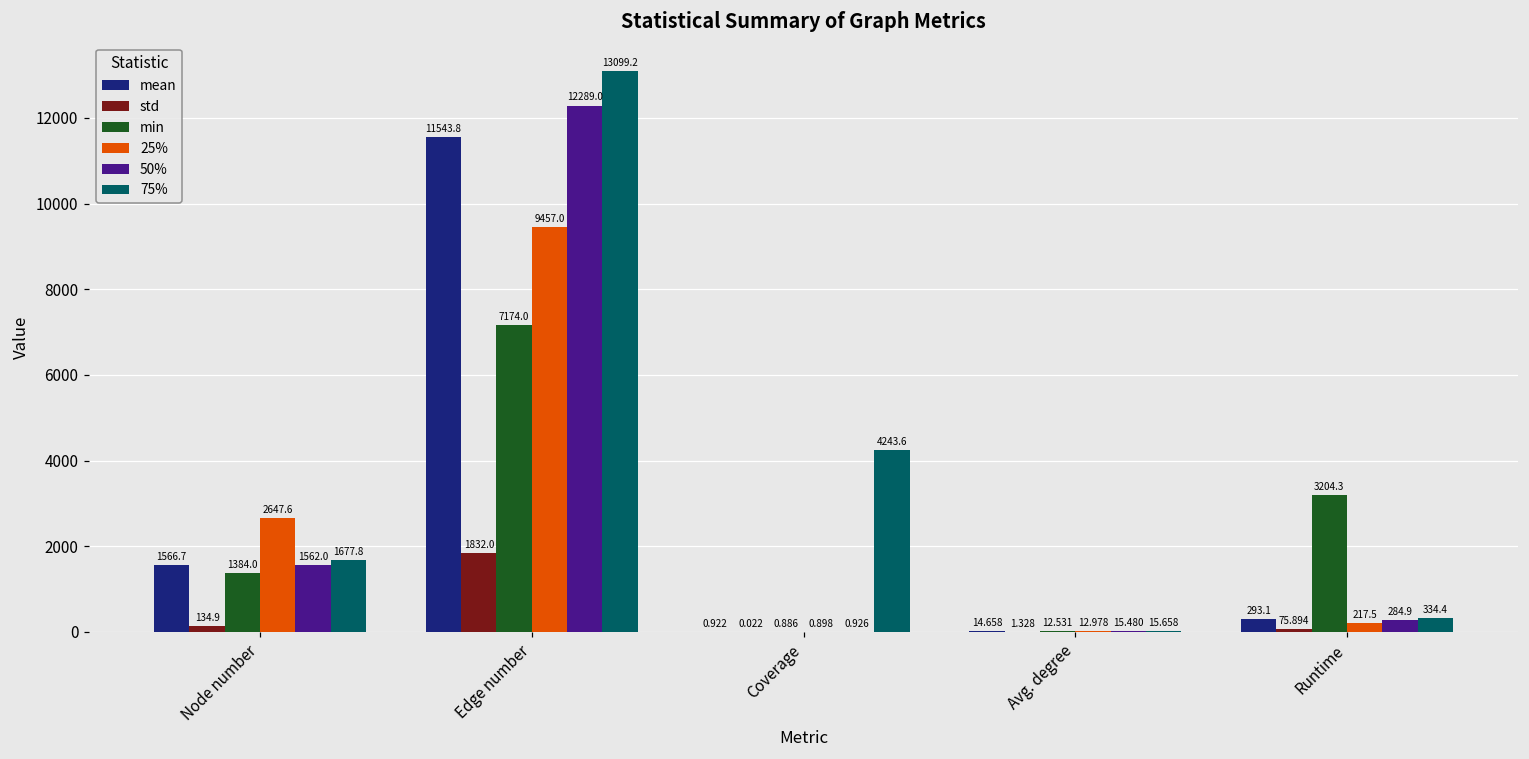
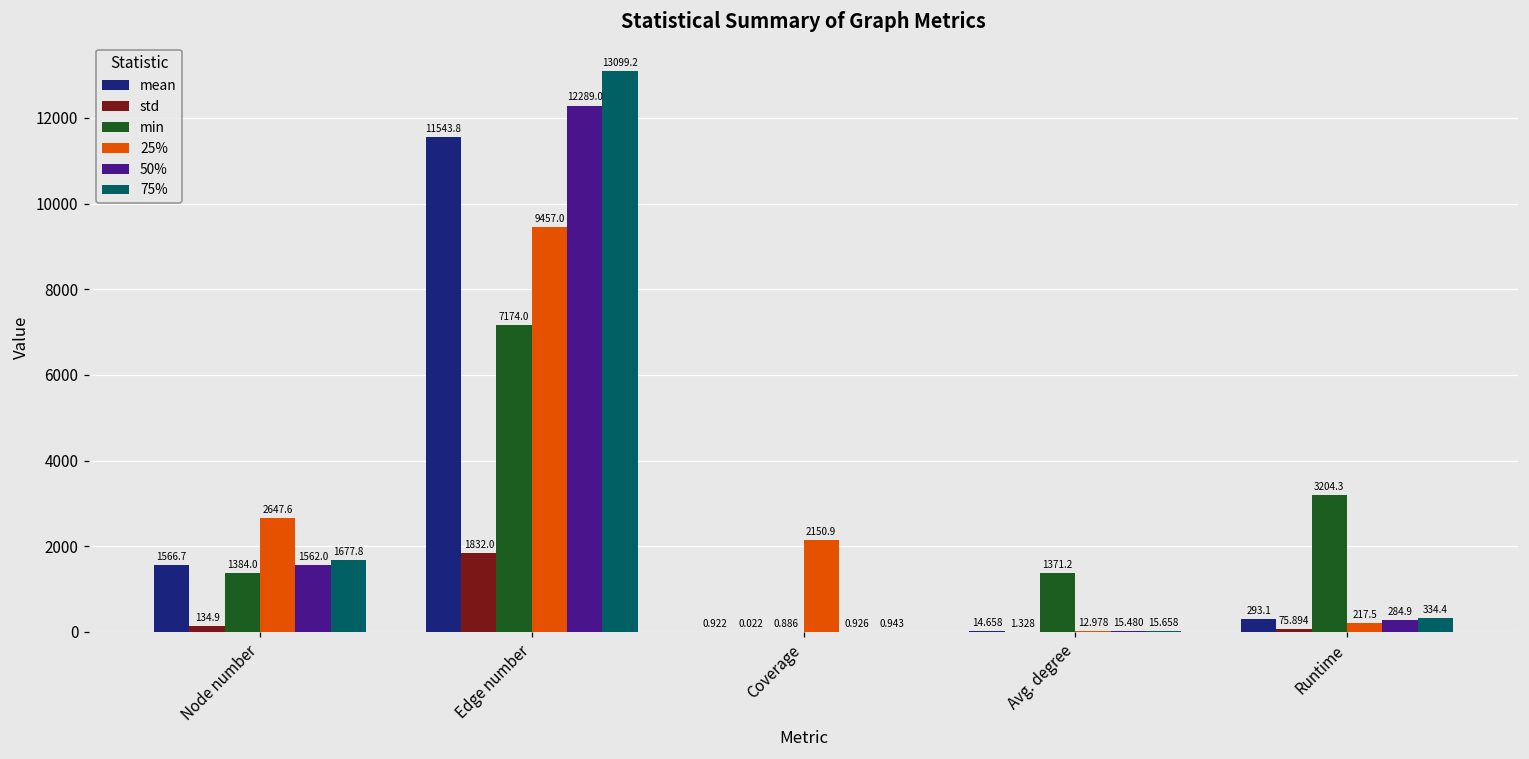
25%, Coverage: 0.898 -> 2150.9
75%, Coverage: 4243.6 -> 0.943
min, Avg. degree: 12.531 -> 1371.2
